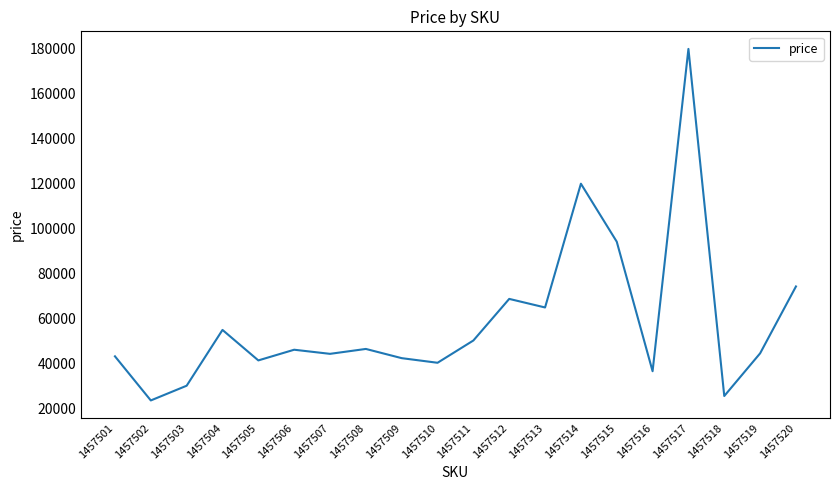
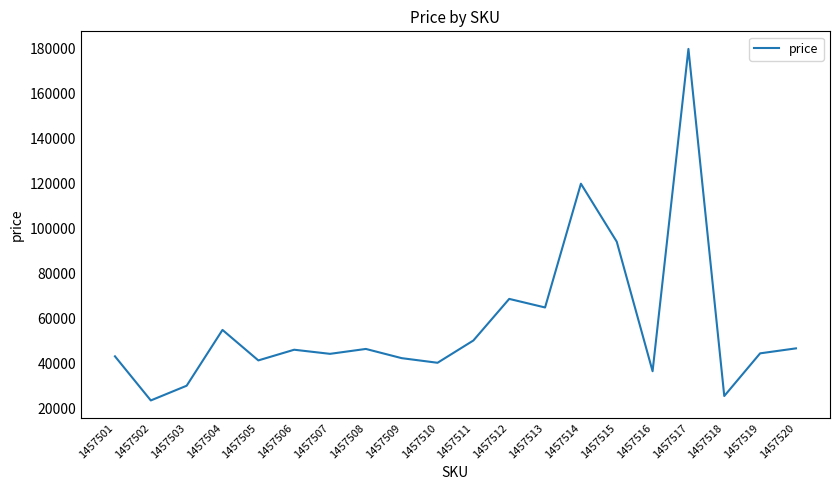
1457520: 74000 -> 47000
